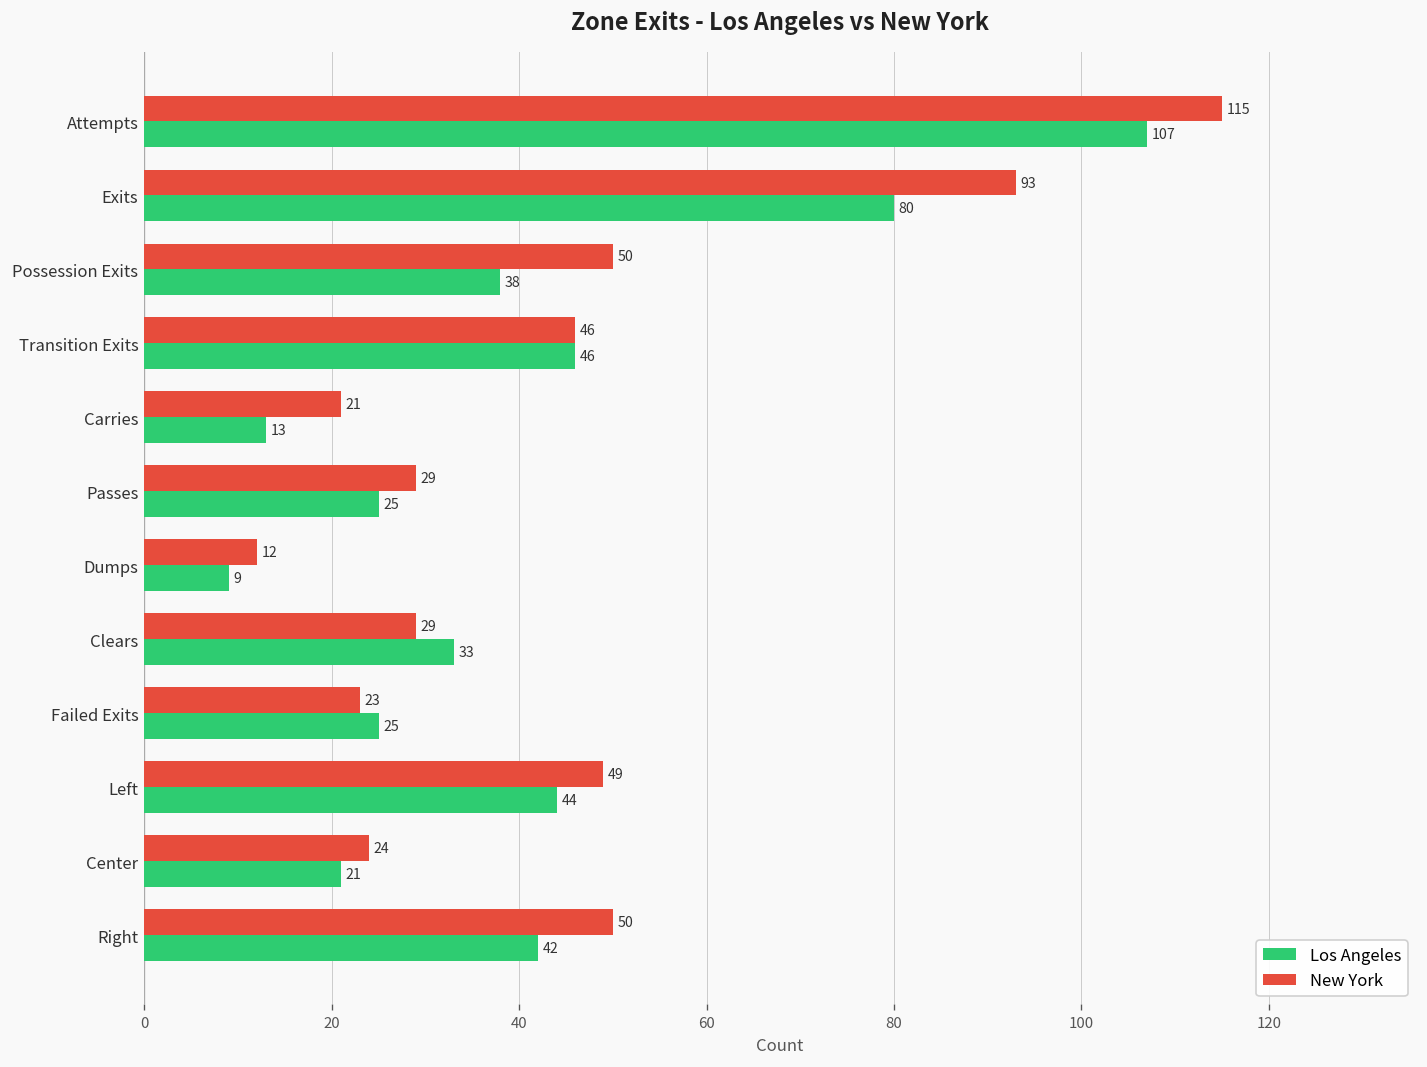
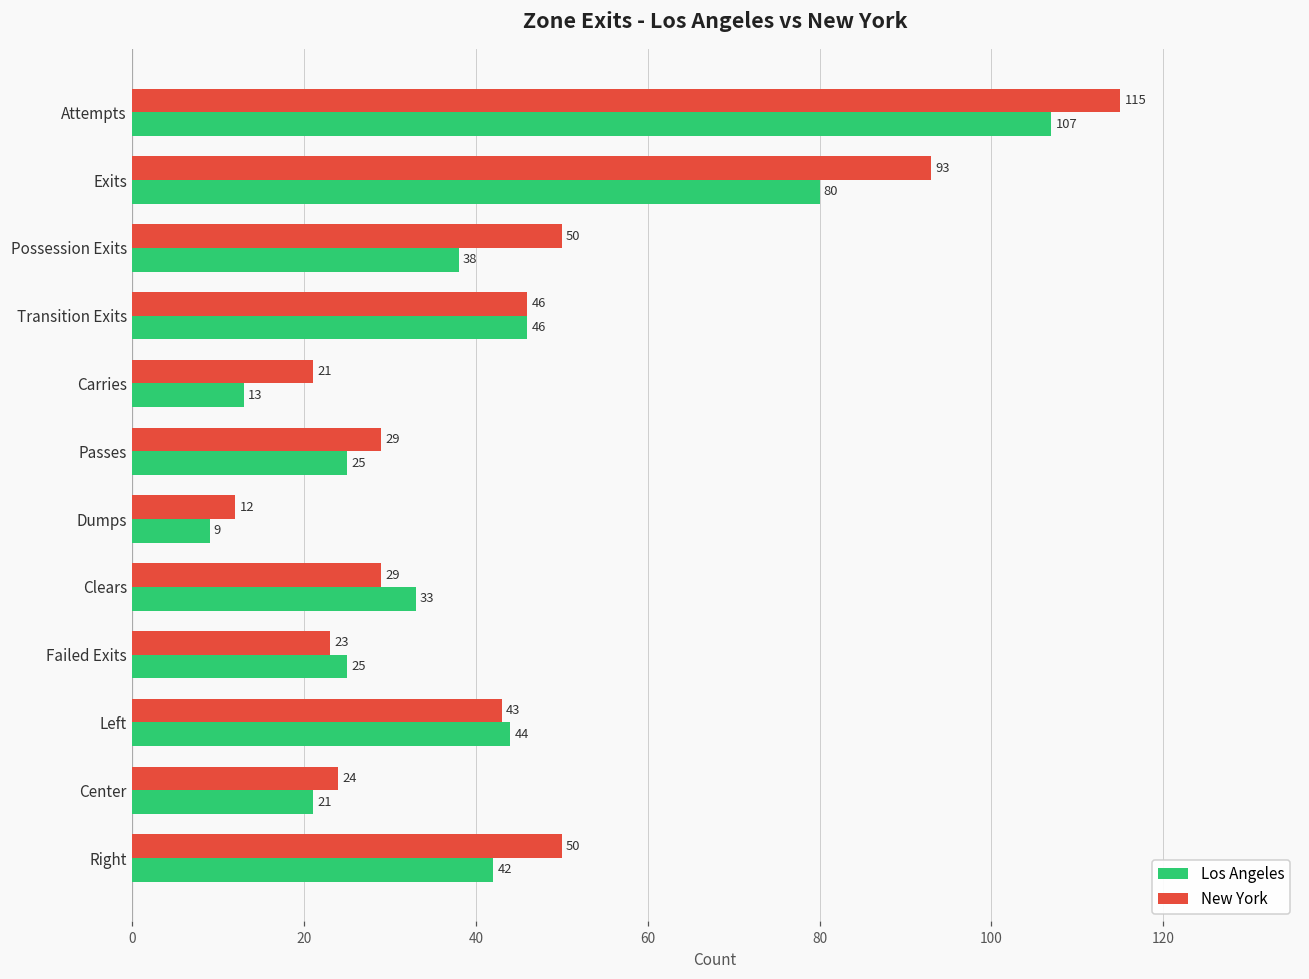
New York, Left: 49 -> 43
